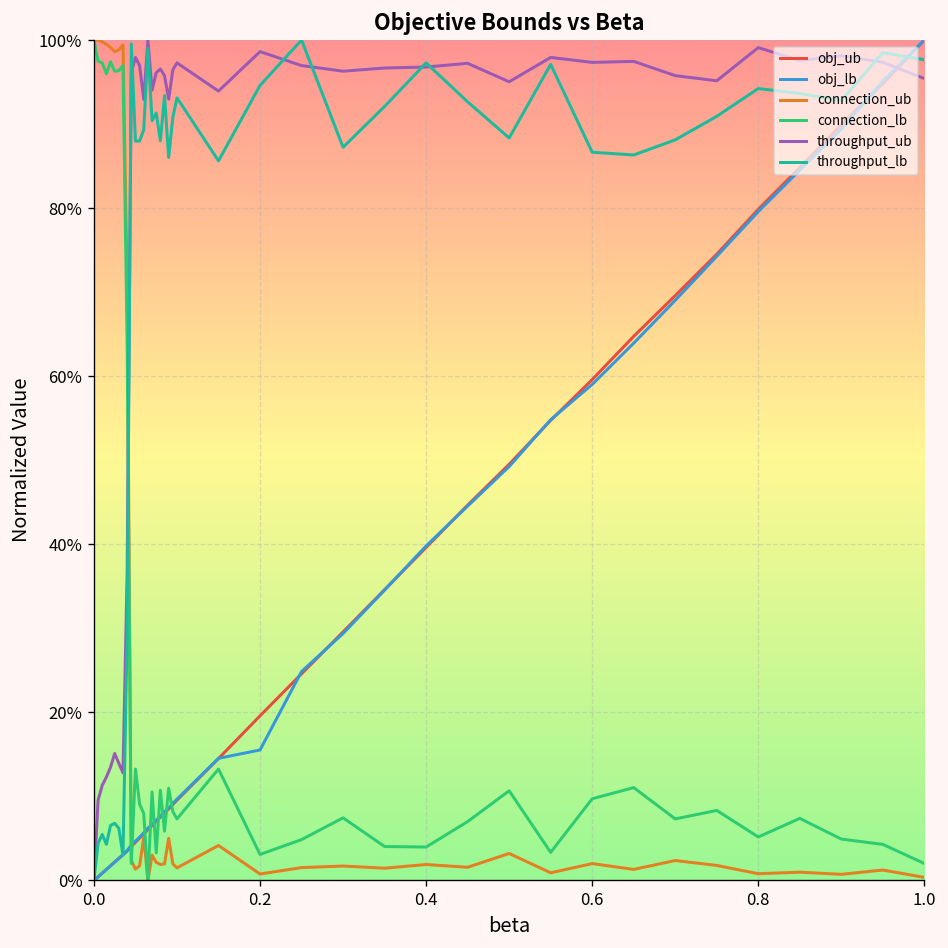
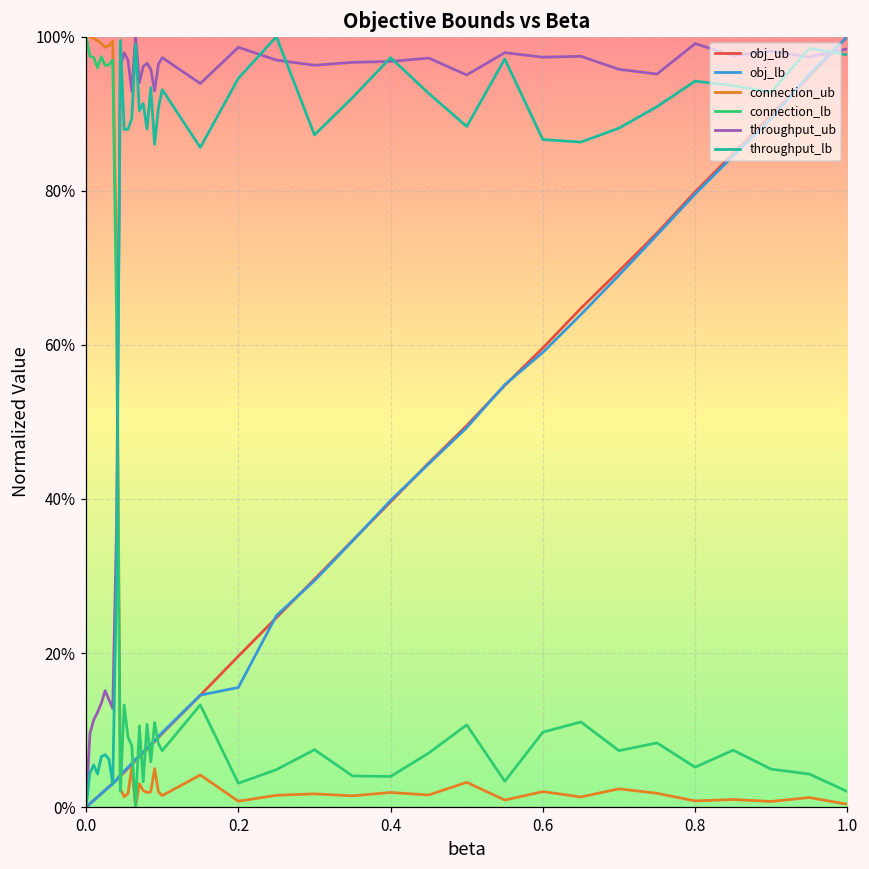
throughput_ub, 1.0: 95% -> 98%
